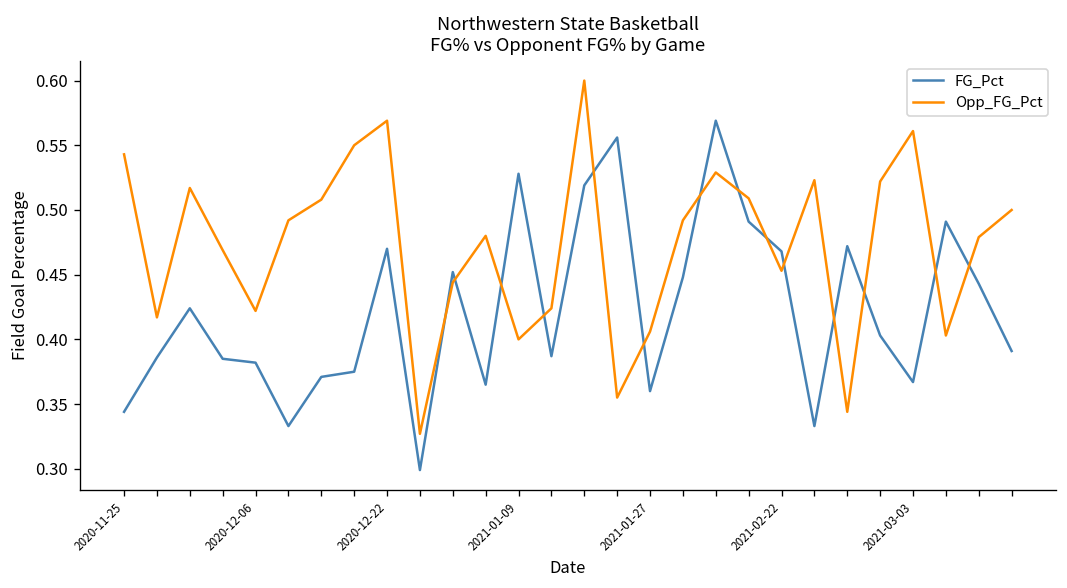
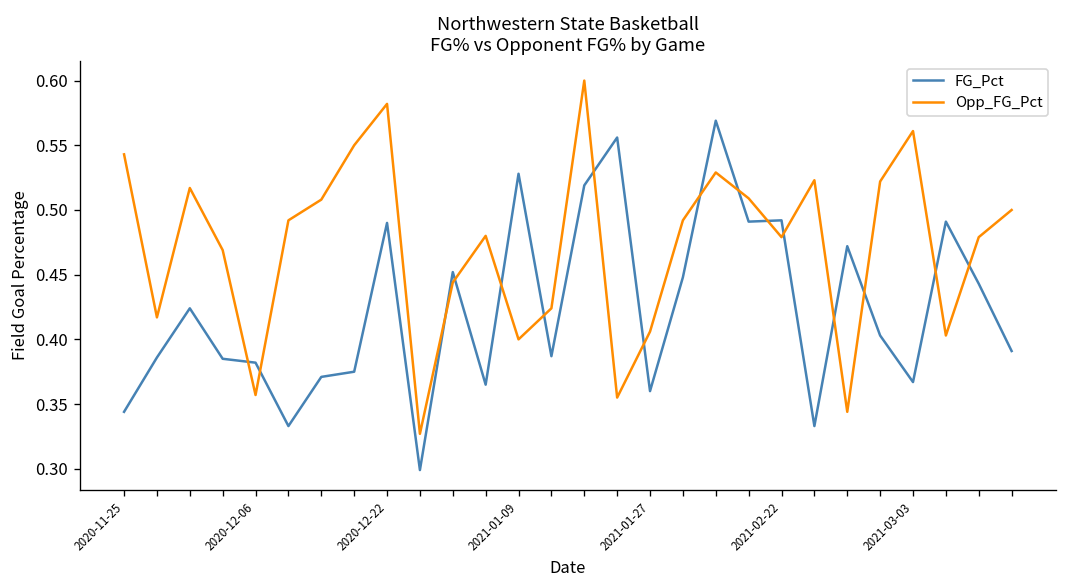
Opp_FG_Pct, 2020-12-06: 0.422 -> 0.357
FG_Pct, 2020-12-22: 0.47 -> 0.49
Opp_FG_Pct, 2020-12-22: 0.569 -> 0.582
FG_Pct, 2021-02-22: 0.468 -> 0.492
Opp_FG_Pct, 2021-02-22: 0.453 -> 0.479
